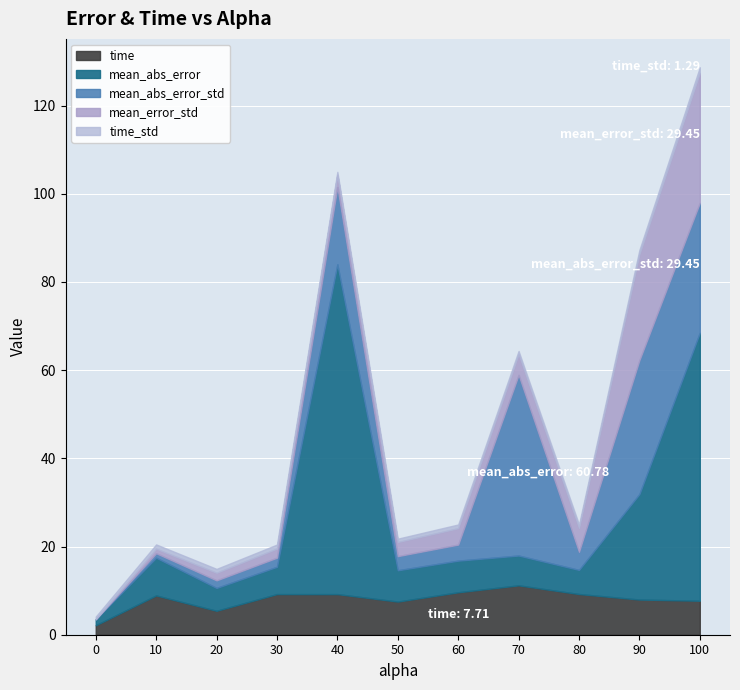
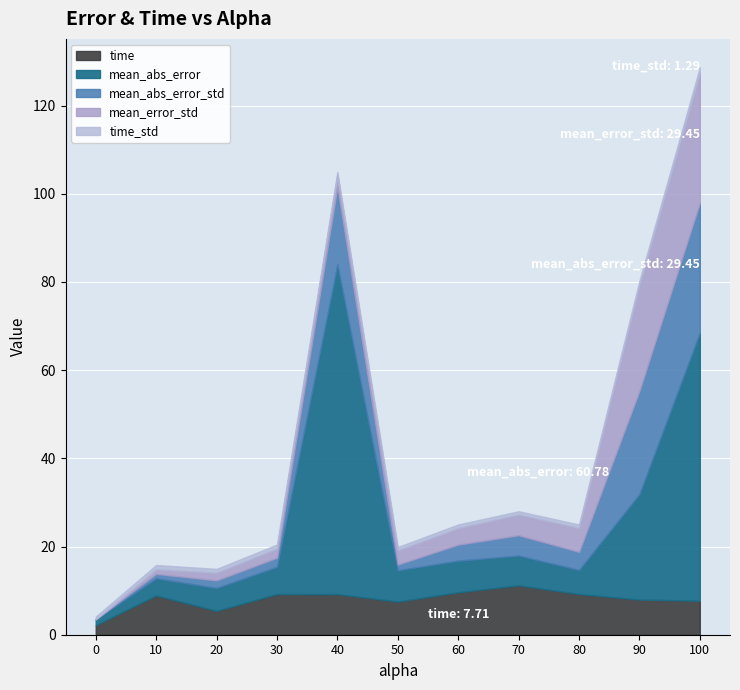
mean_abs_error, 10: 9 -> 4
mean_abs_error_std, 50: 3 -> 1
mean_abs_error_std, 70: 41 -> 5
mean_abs_error_std, 90: 30 -> 23
